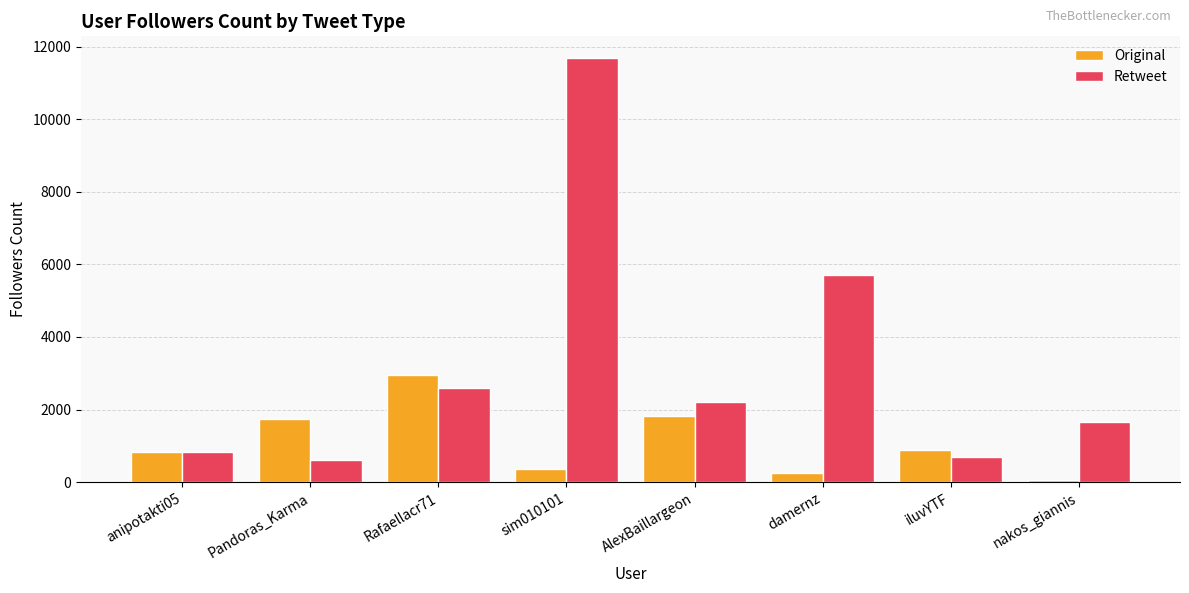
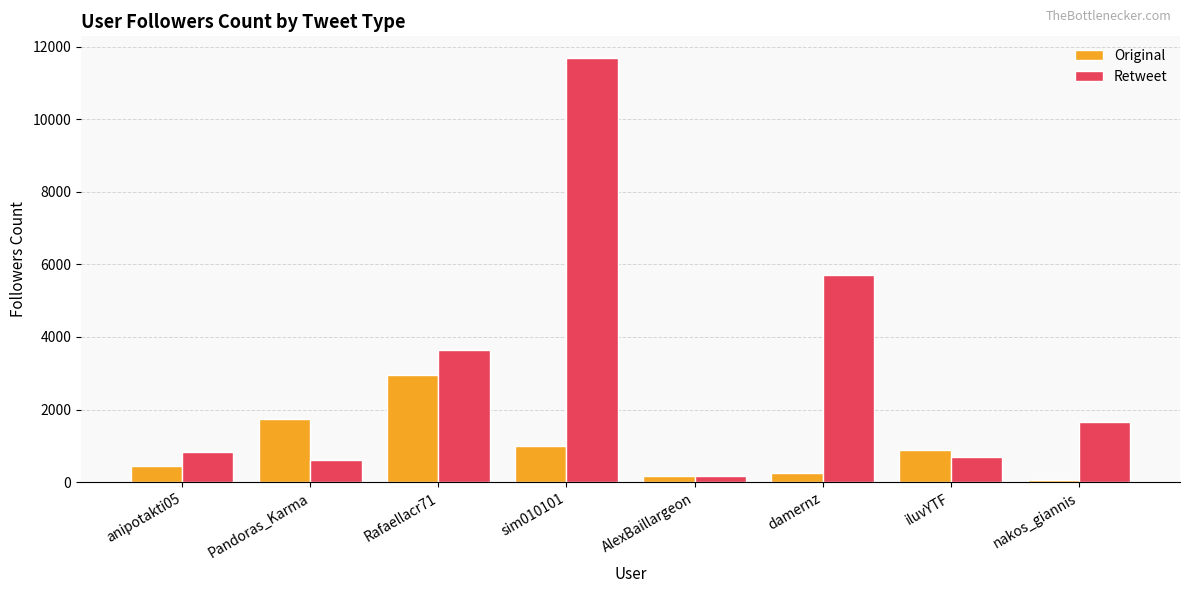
Original, anipotakti05: 800 -> 400
Retweet, Rafaellacr71: 2600 -> 3600
Original, sim010101: 400 -> 1000
Original, AlexBaillargeon: 1800 -> 200
Retweet, AlexBaillargeon: 2200 -> 200
